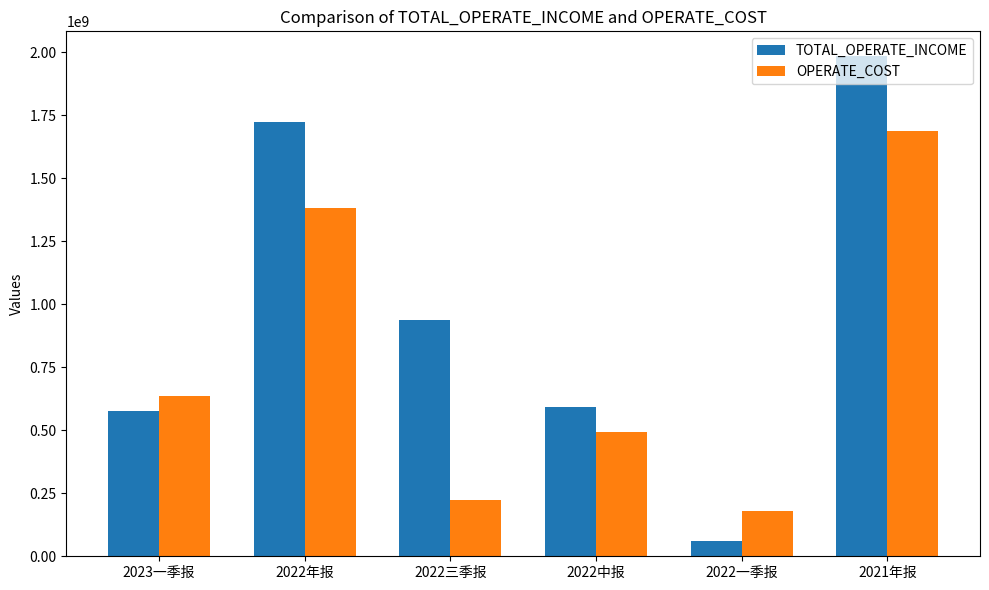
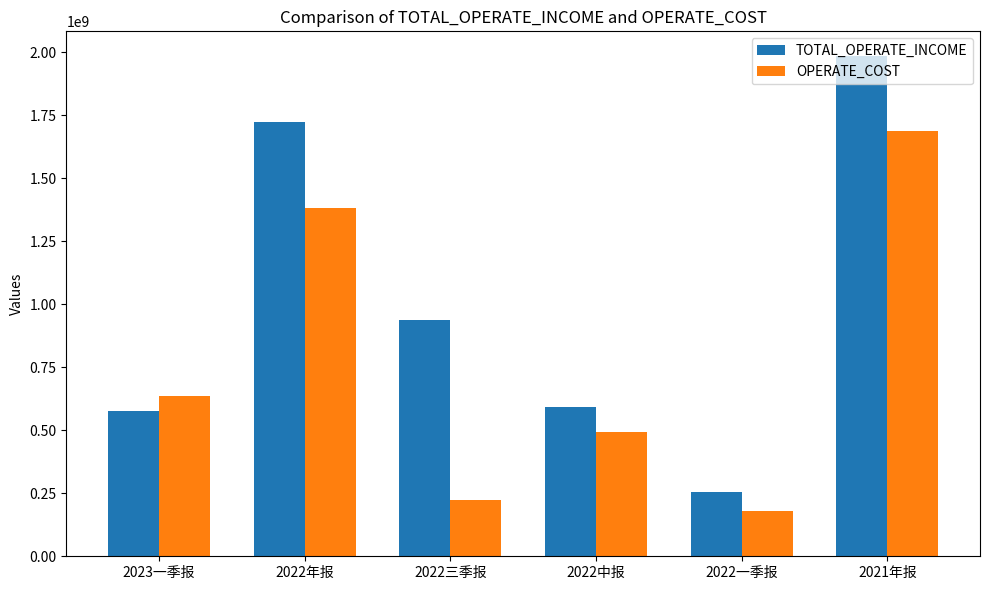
TOTAL_OPERATE_INCOME, 2022一季报: 60000000 -> 260000000
